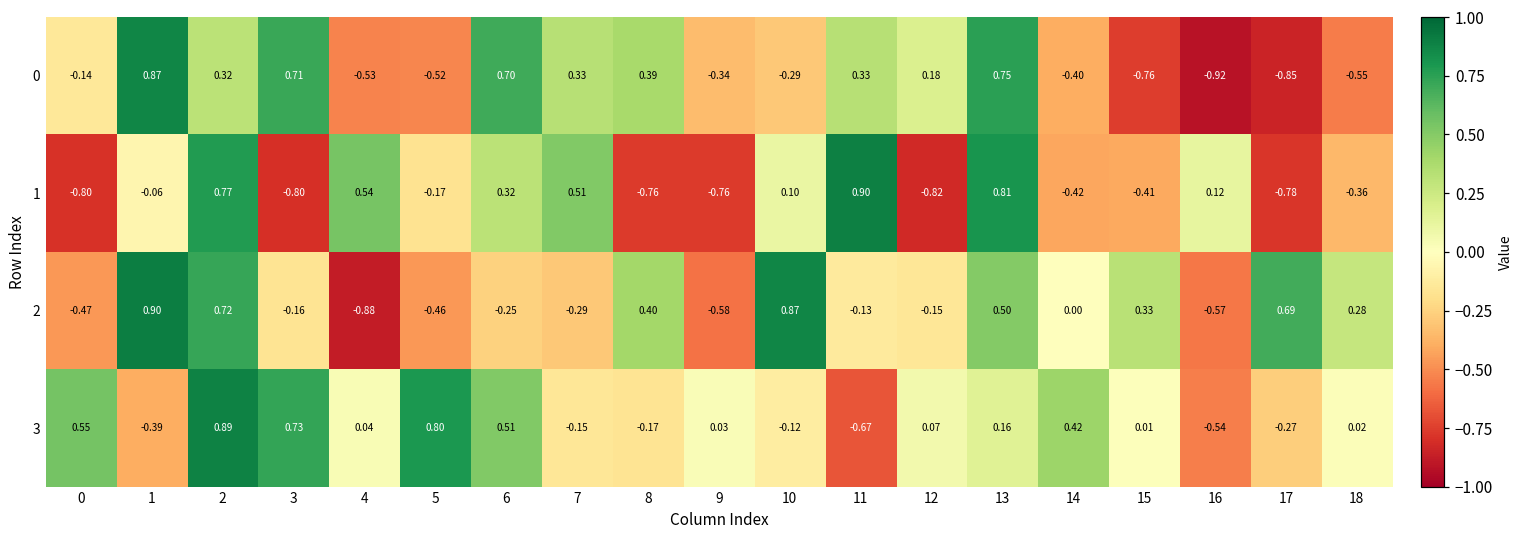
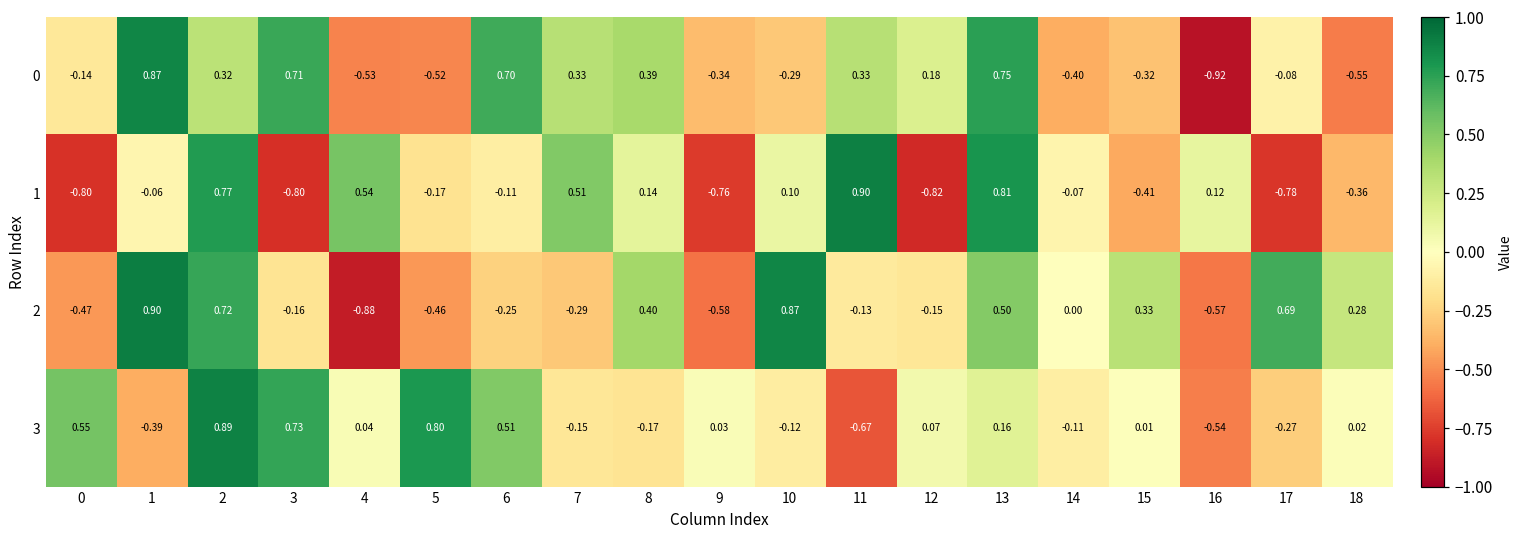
0, 15: -0.76 -> -0.32
0, 17: -0.85 -> -0.08
1, 6: 0.32 -> -0.11
1, 8: -0.76 -> 0.14
1, 14: -0.42 -> -0.07
3, 14: 0.42 -> -0.11
